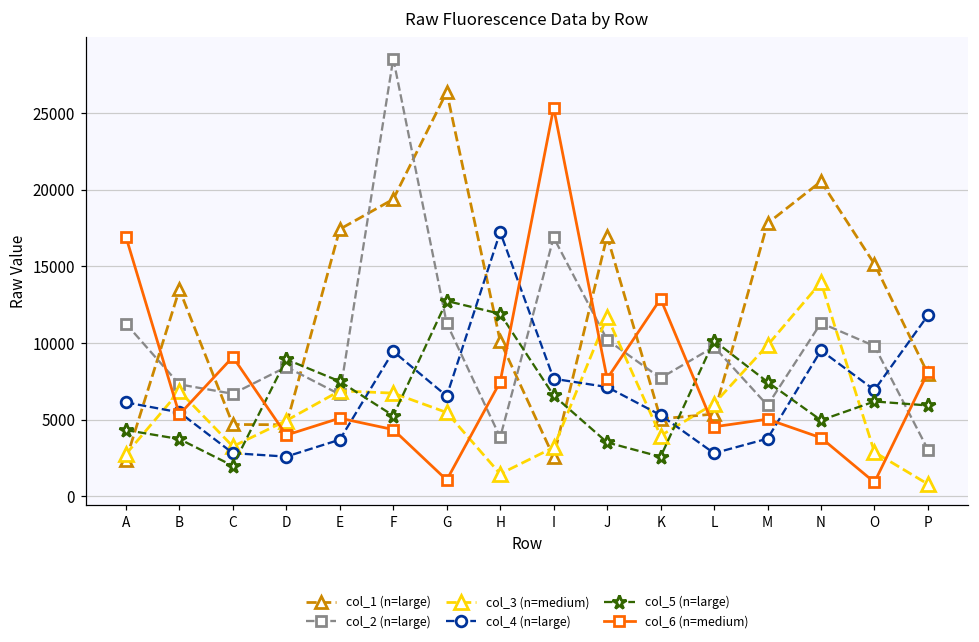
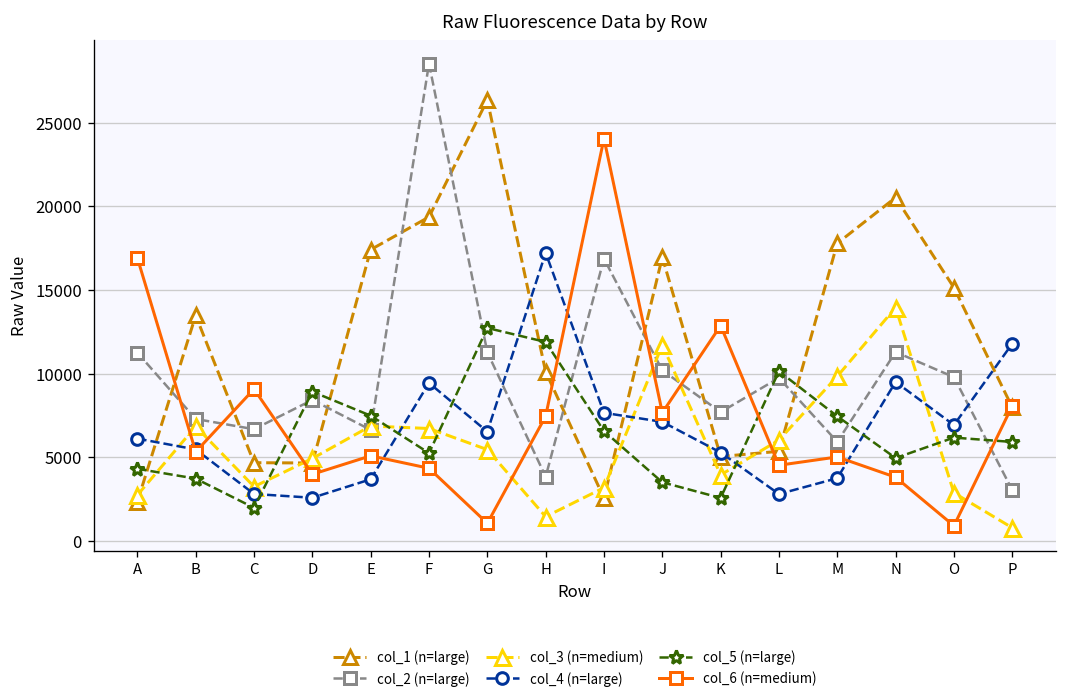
col_6 (n=medium), I: 25300 -> 24100
